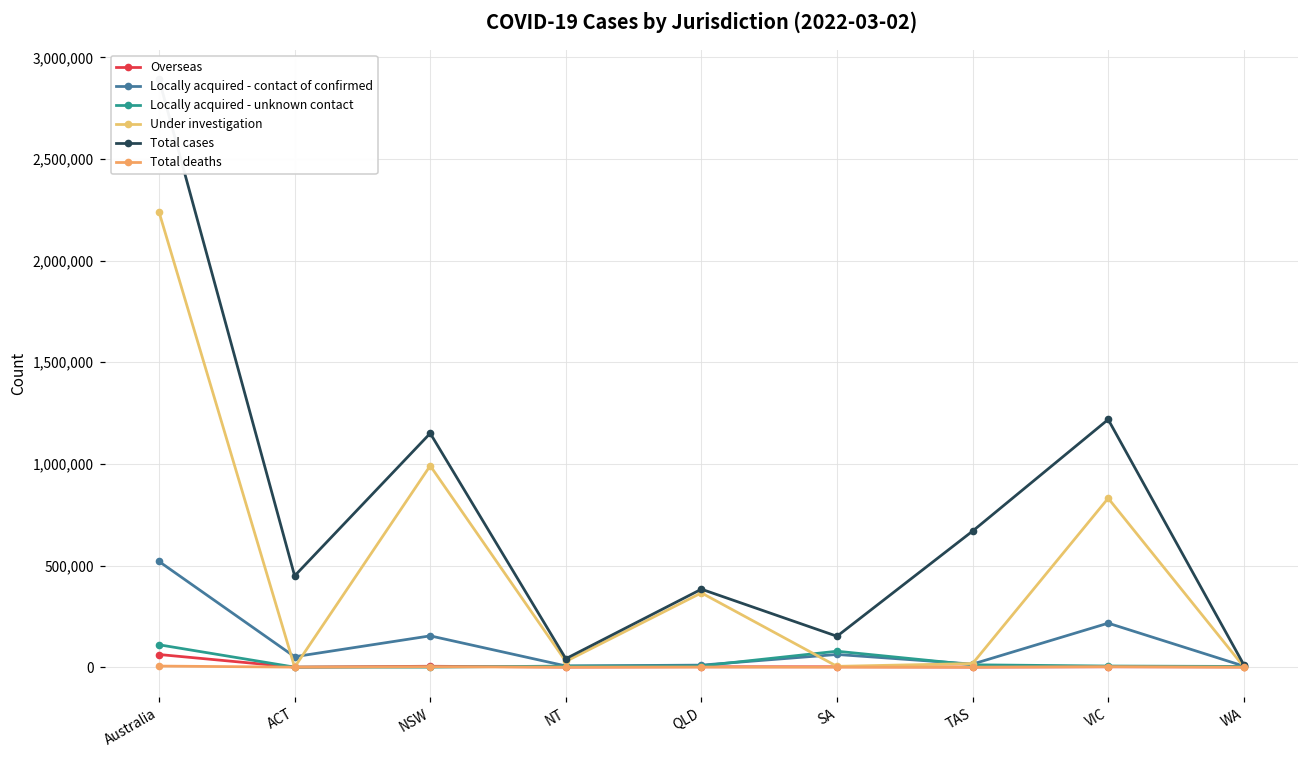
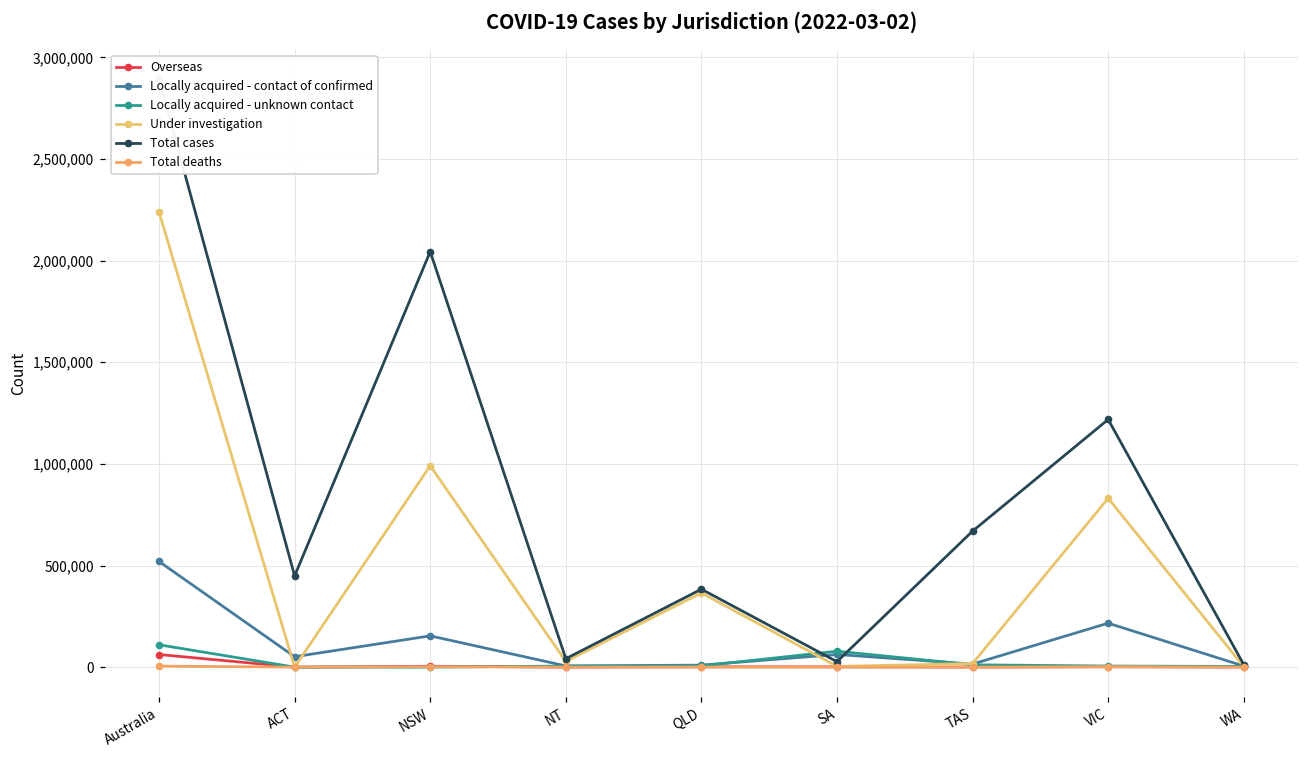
Total cases, NSW: 1,150,000 -> 2,040,000
Total cases, SA: 150,000 -> 30,000
